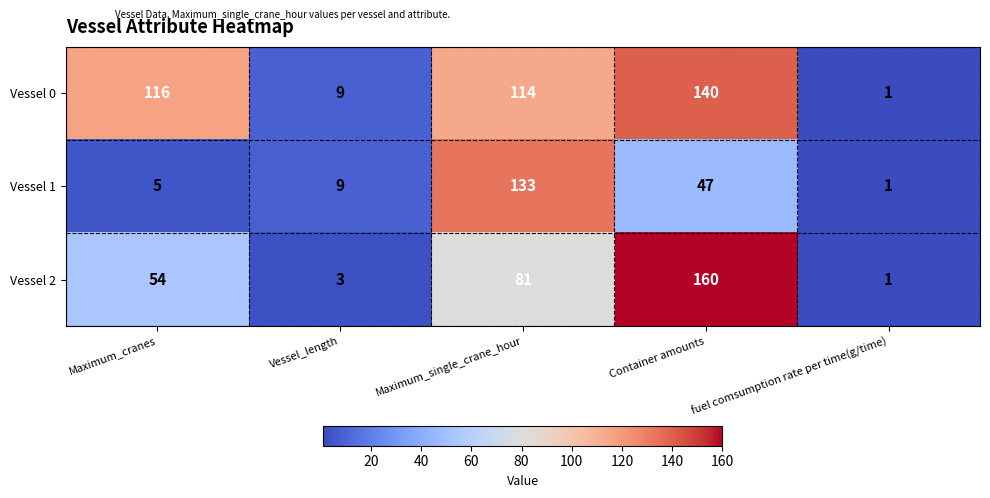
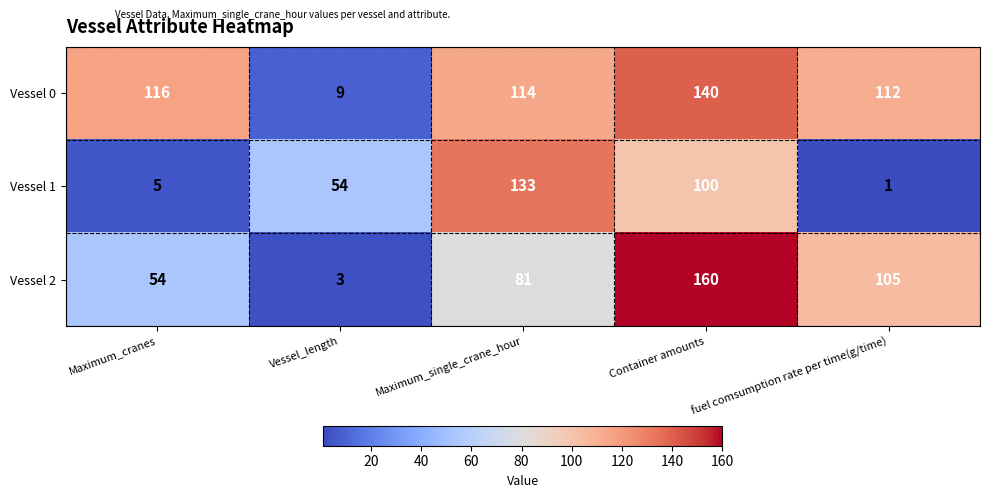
Vessel 0, fuel comsumption rate per time(g/time): 1 -> 112
Vessel 1, Vessel_length: 9 -> 54
Vessel 1, Container amounts: 47 -> 100
Vessel 2, fuel comsumption rate per time(g/time): 1 -> 105
